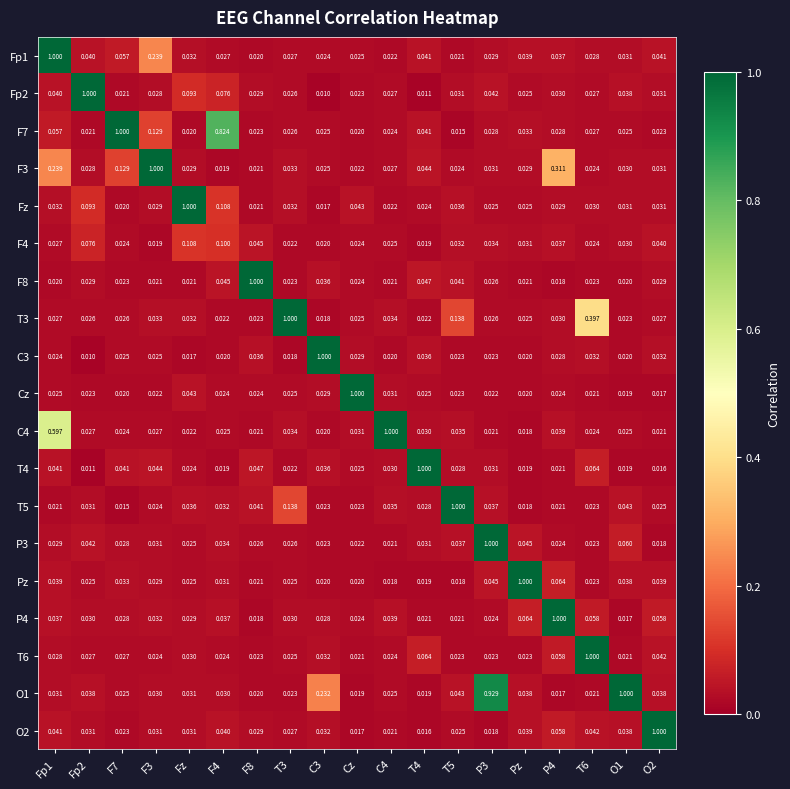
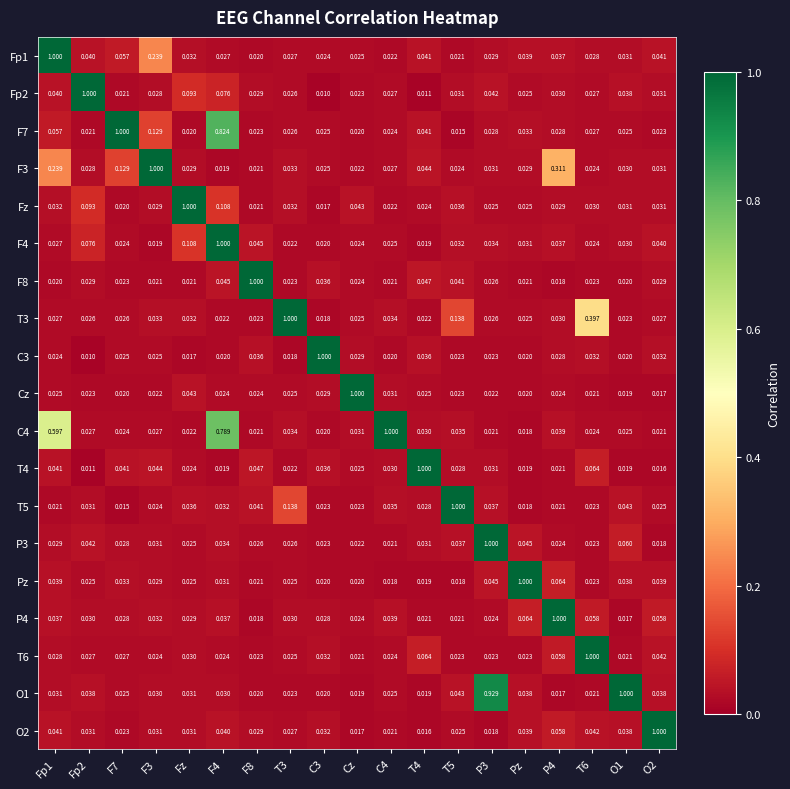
F4, F4: 0.100 -> 1.000
C4, F4: 0.025 -> 0.789
O1, C3: 0.232 -> 0.020
